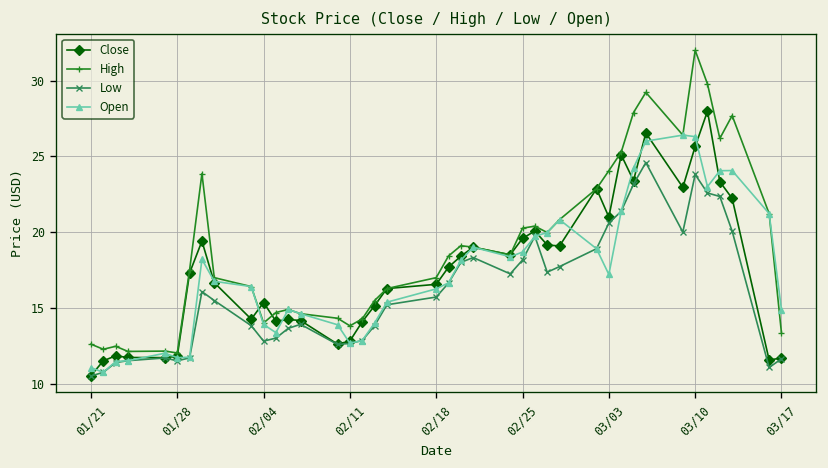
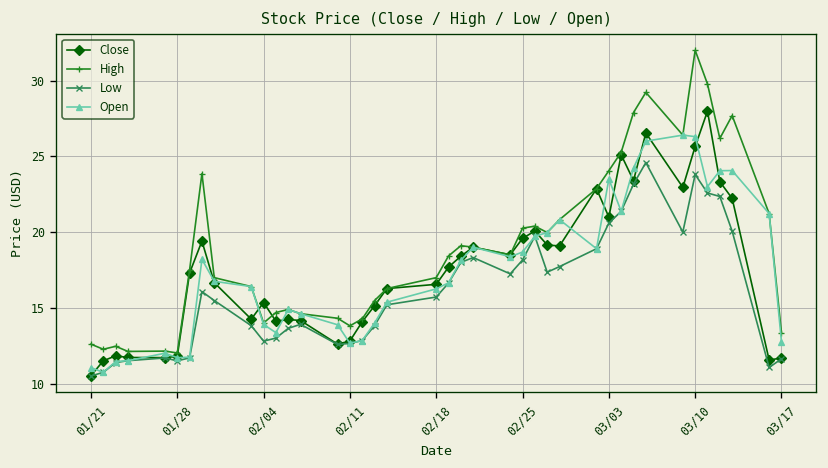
Open, 03/03: 17.2 -> 23.5
Open, 03/17: 14.9 -> 12.8
